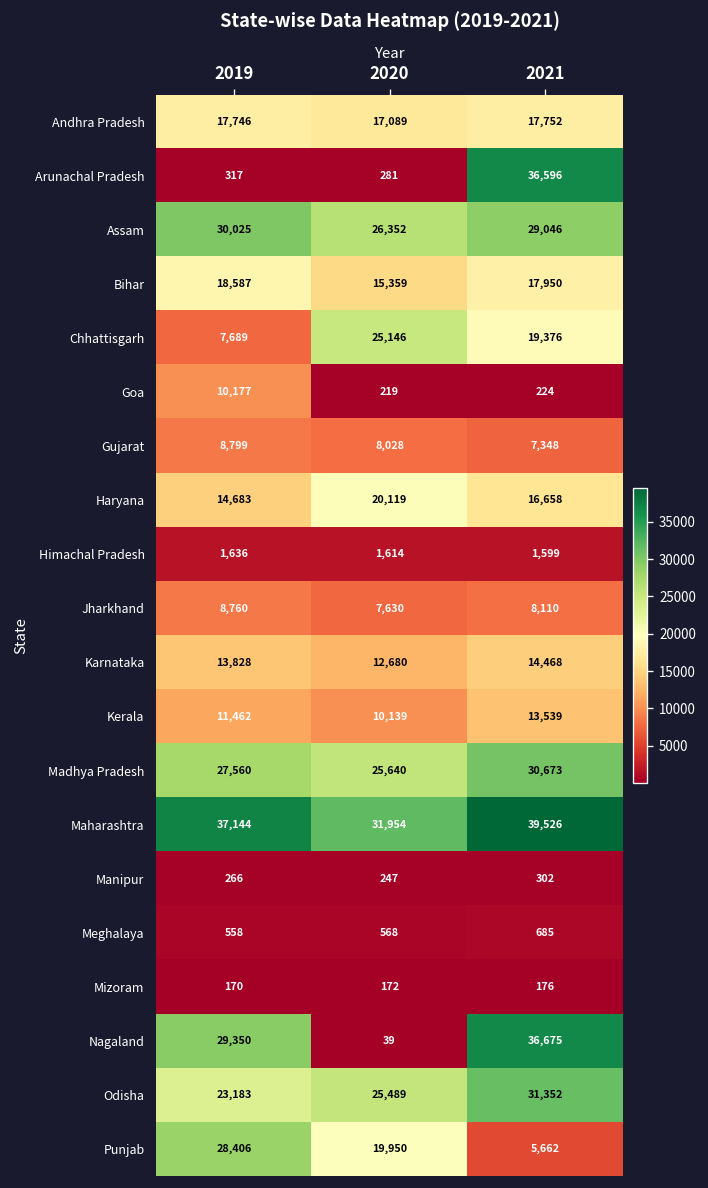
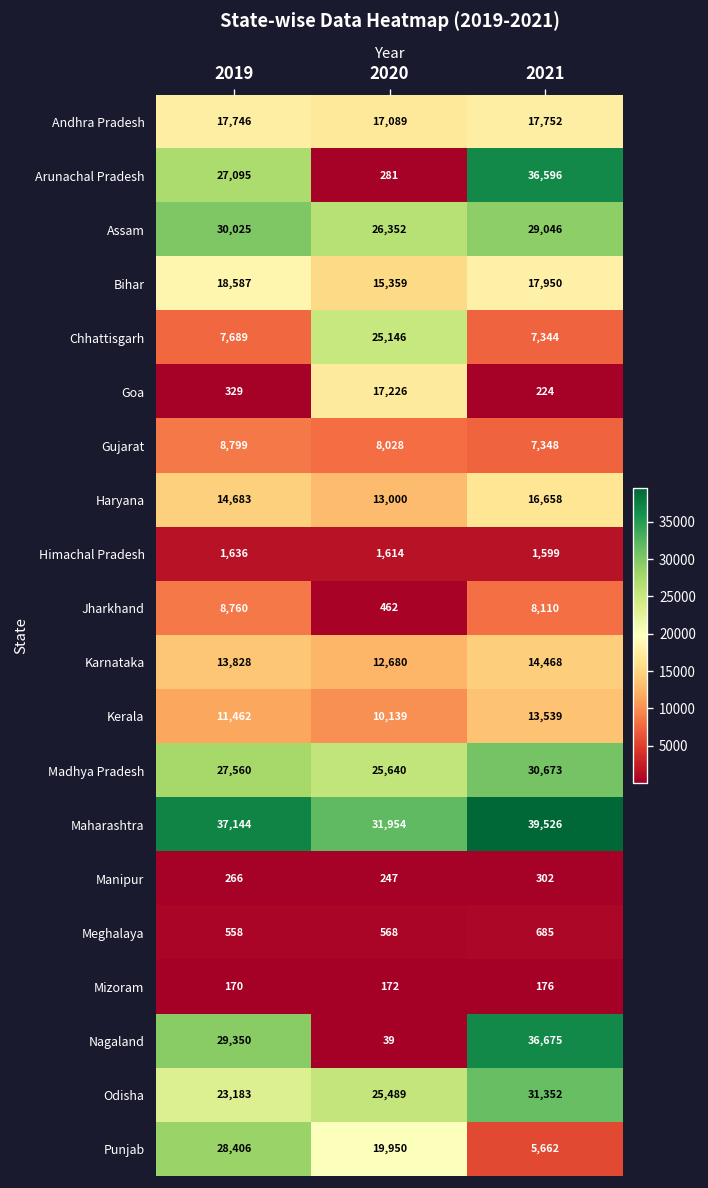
Arunachal Pradesh, 2019: 317 -> 27,095
Chhattisgarh, 2021: 19,376 -> 7,344
Goa, 2019: 10,177 -> 329
Goa, 2020: 219 -> 17,226
Haryana, 2020: 20,119 -> 13,000
Jharkhand, 2020: 7,630 -> 462
